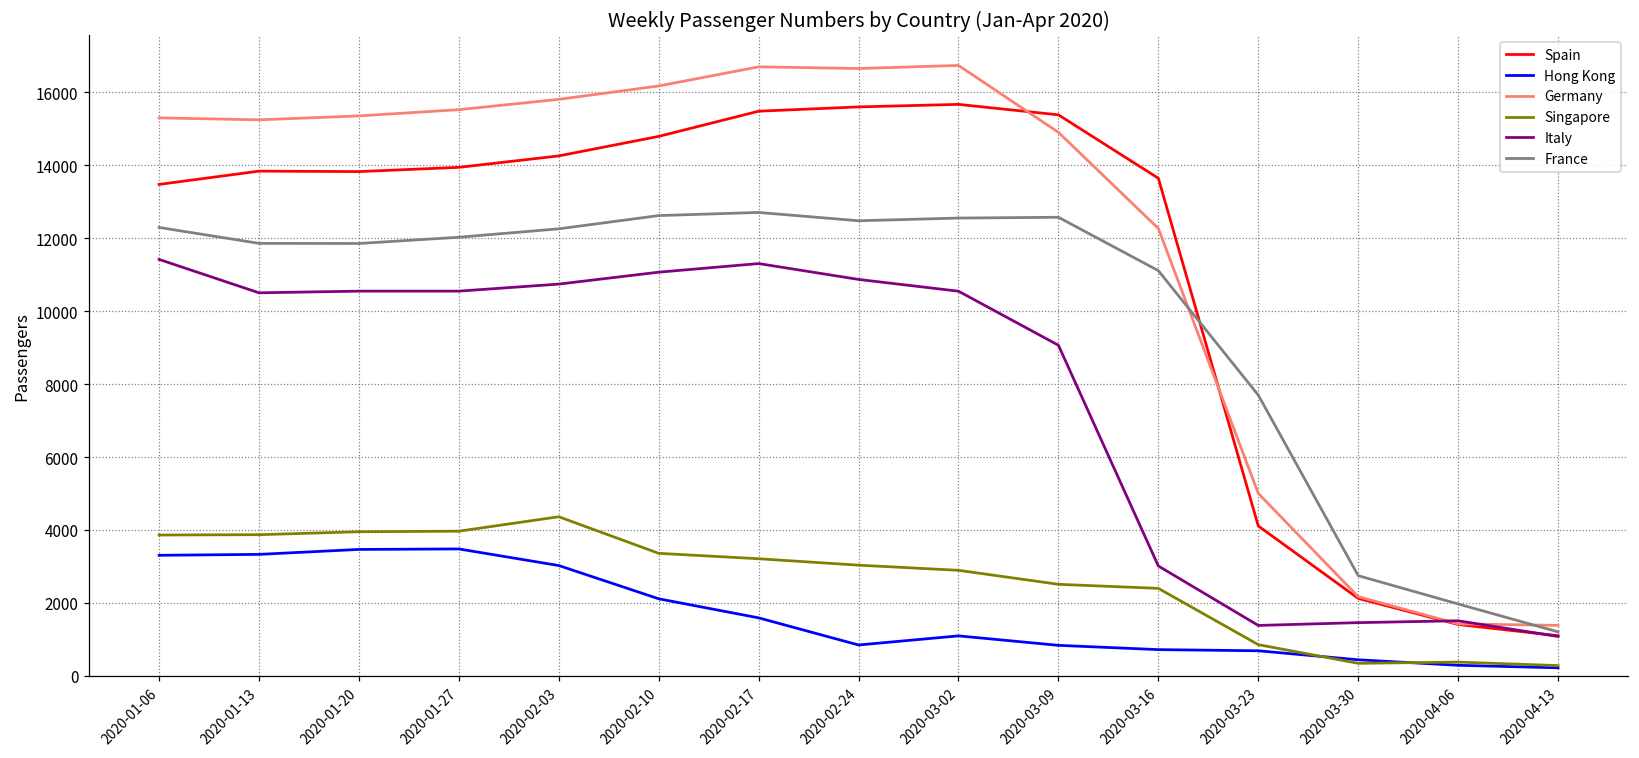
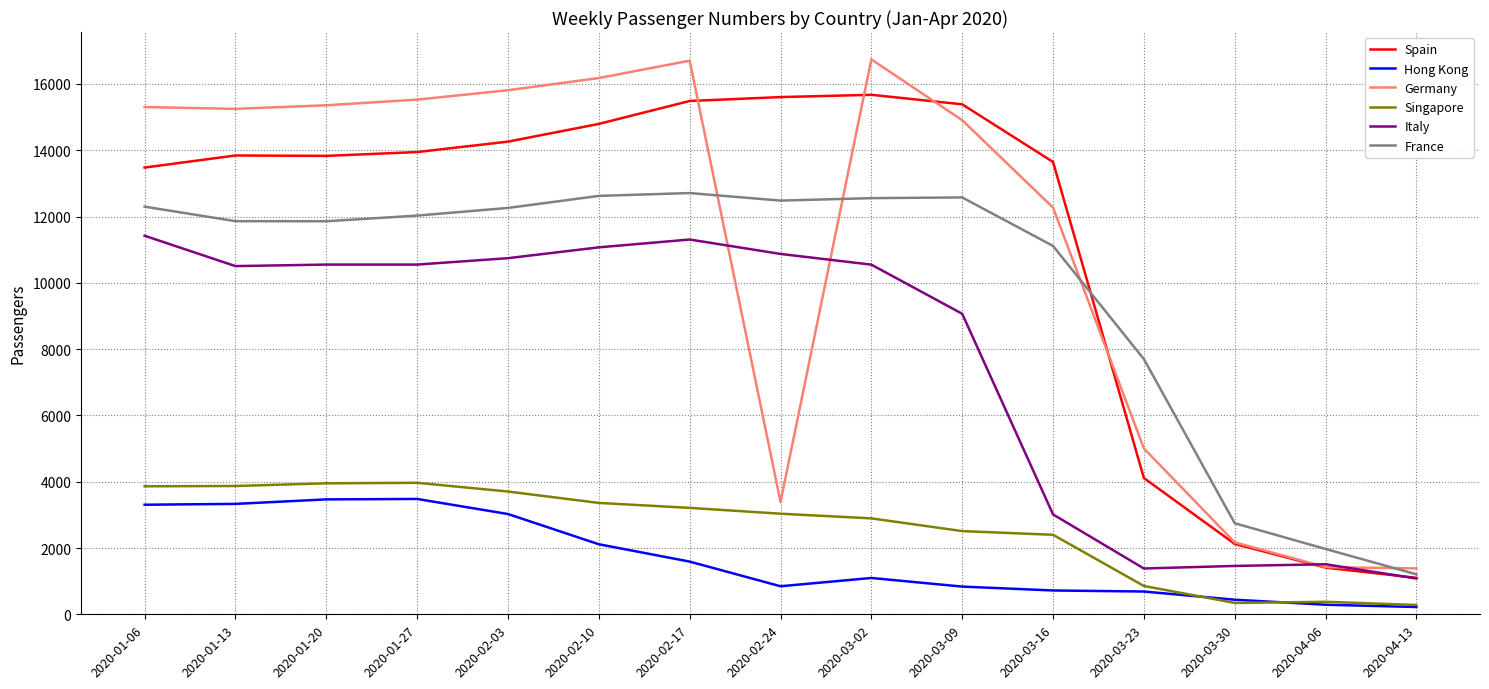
Singapore, 2020-02-03: 4400 -> 3700
Germany, 2020-02-24: 16700 -> 3400
